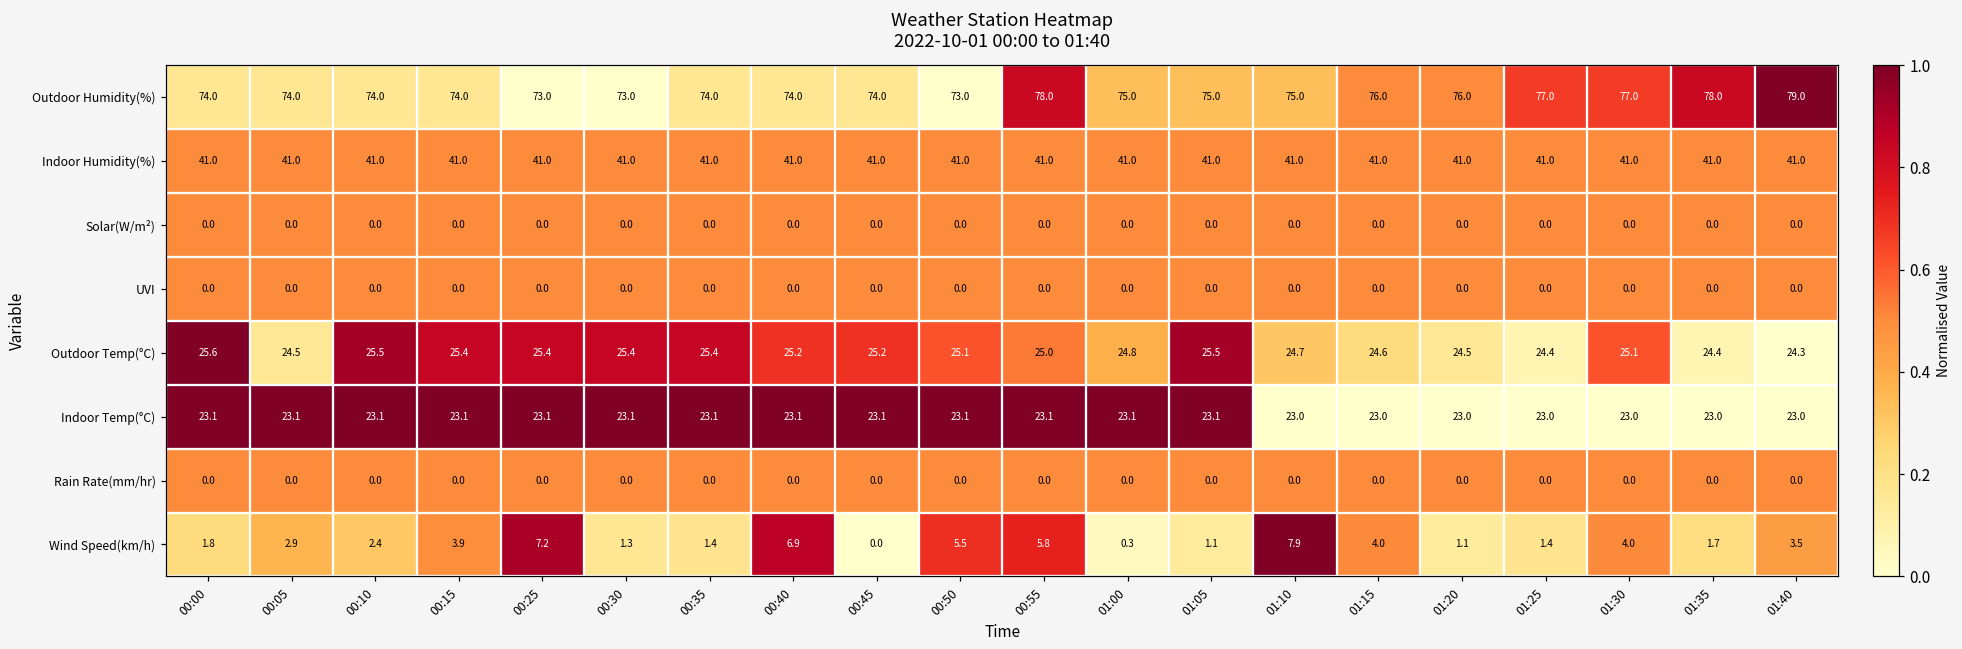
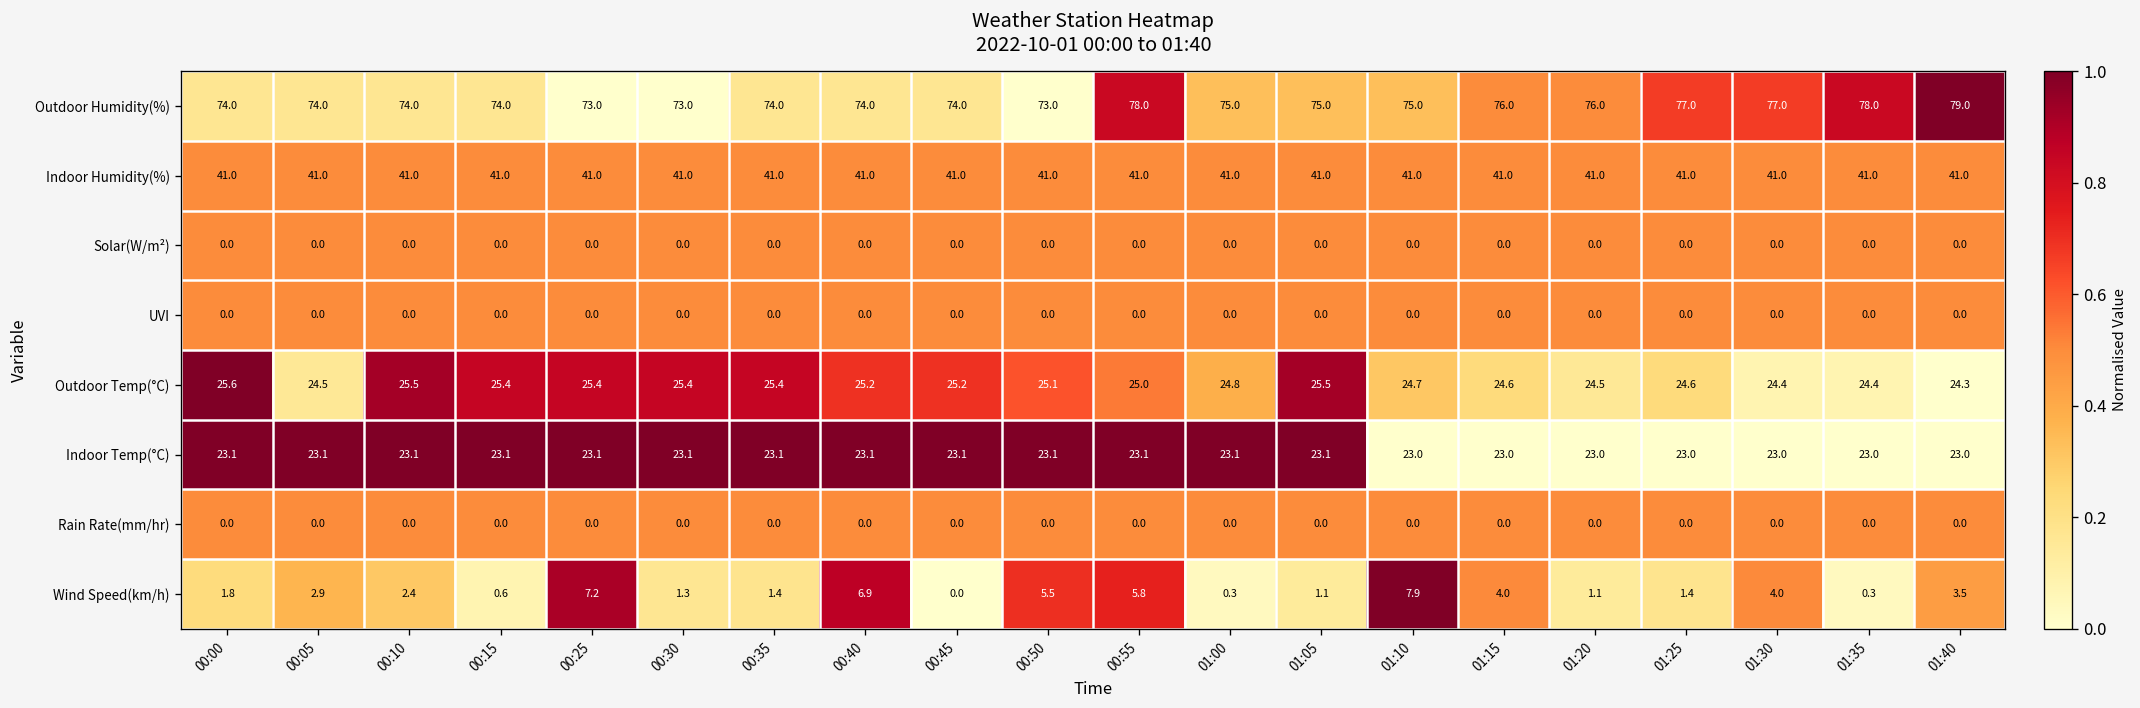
Outdoor Temp(°C), 01:25: 24.4 -> 24.6
Outdoor Temp(°C), 01:30: 25.1 -> 24.4
Wind Speed(km/h), 00:15: 3.9 -> 0.6
Wind Speed(km/h), 01:35: 1.7 -> 0.3
